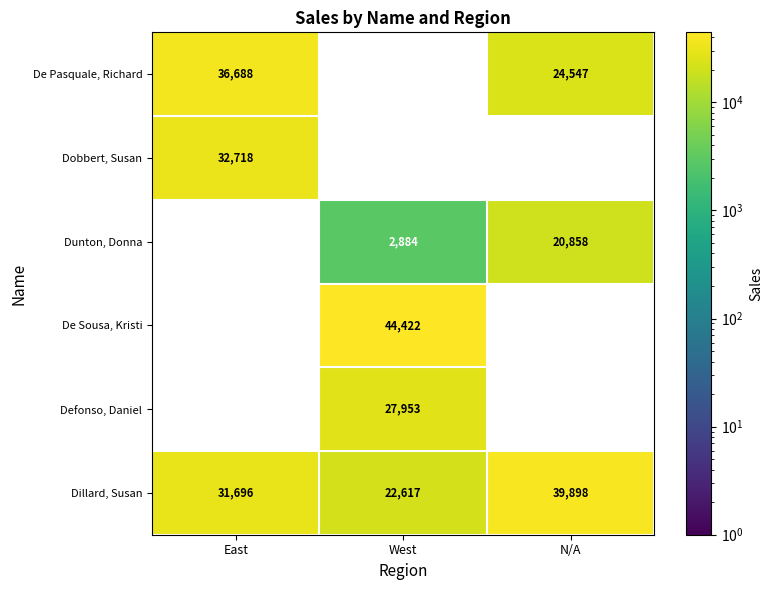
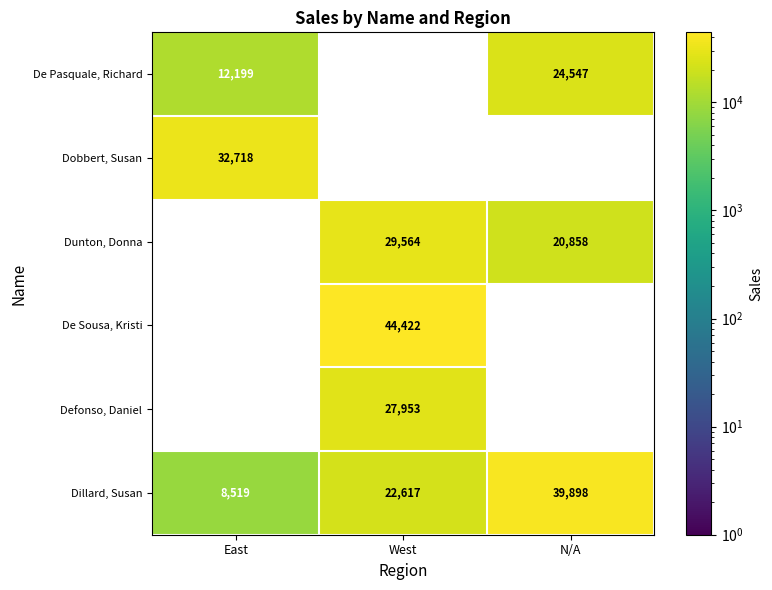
De Pasquale, Richard, East: 36,688 -> 12,199
Dunton, Donna, West: 2,884 -> 29,564
Dillard, Susan, East: 31,696 -> 8,519
